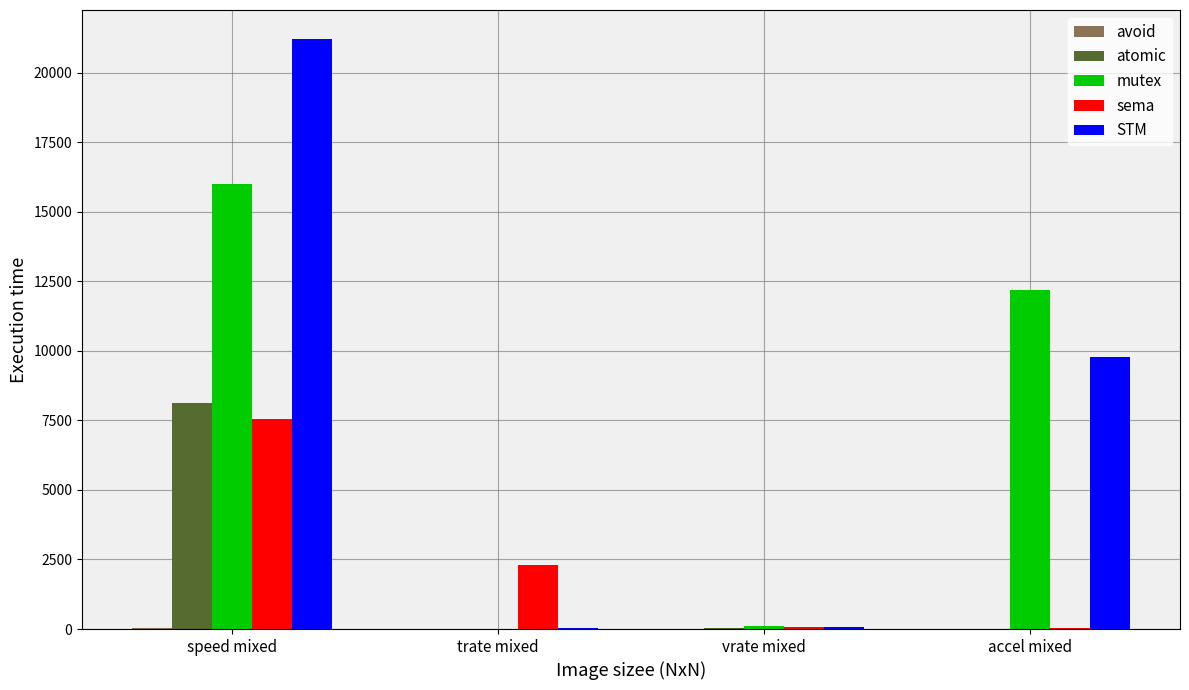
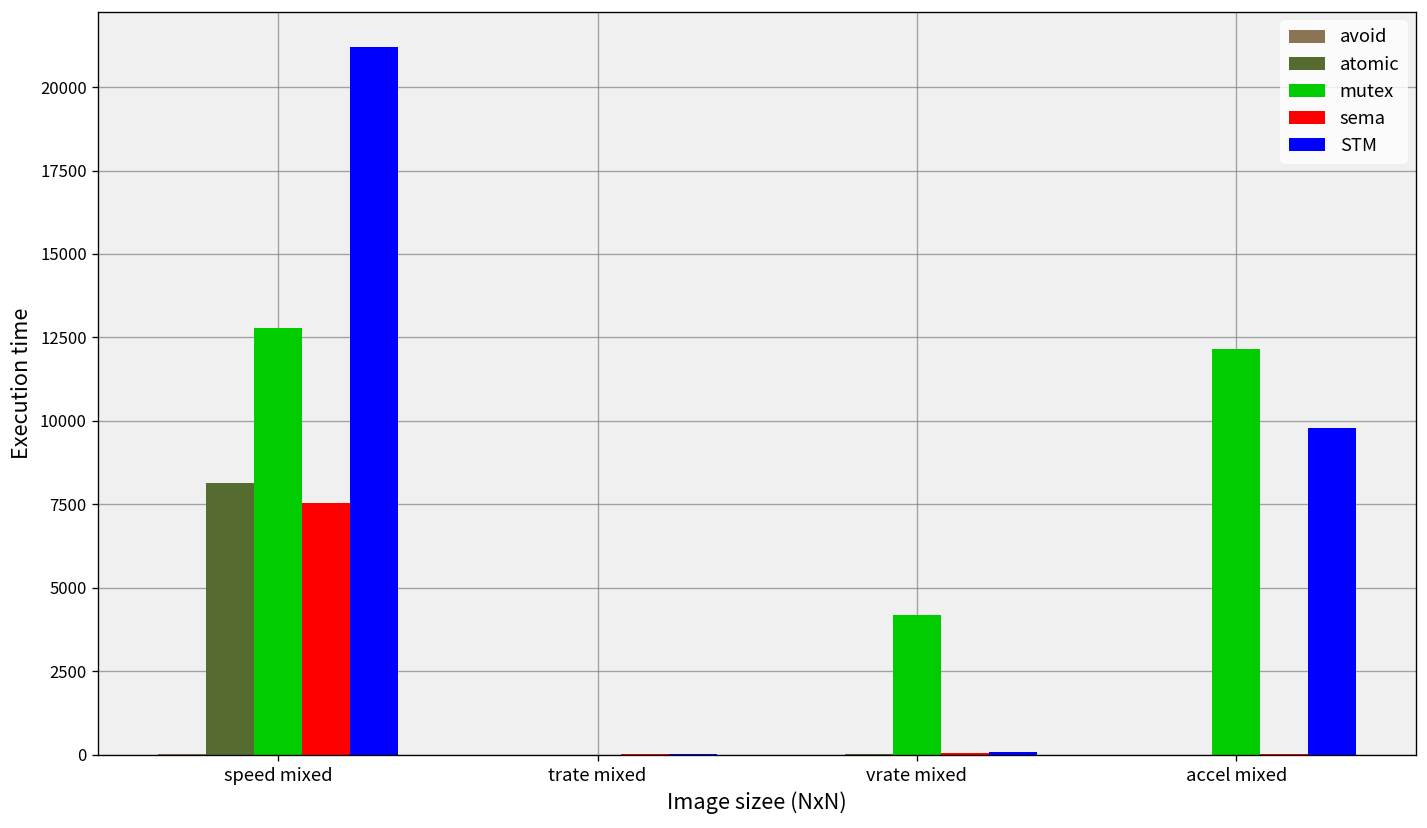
mutex, speed mixed: 16000 -> 12800
sema, trate mixed: 2300 -> 0
mutex, vrate mixed: 100 -> 4200
